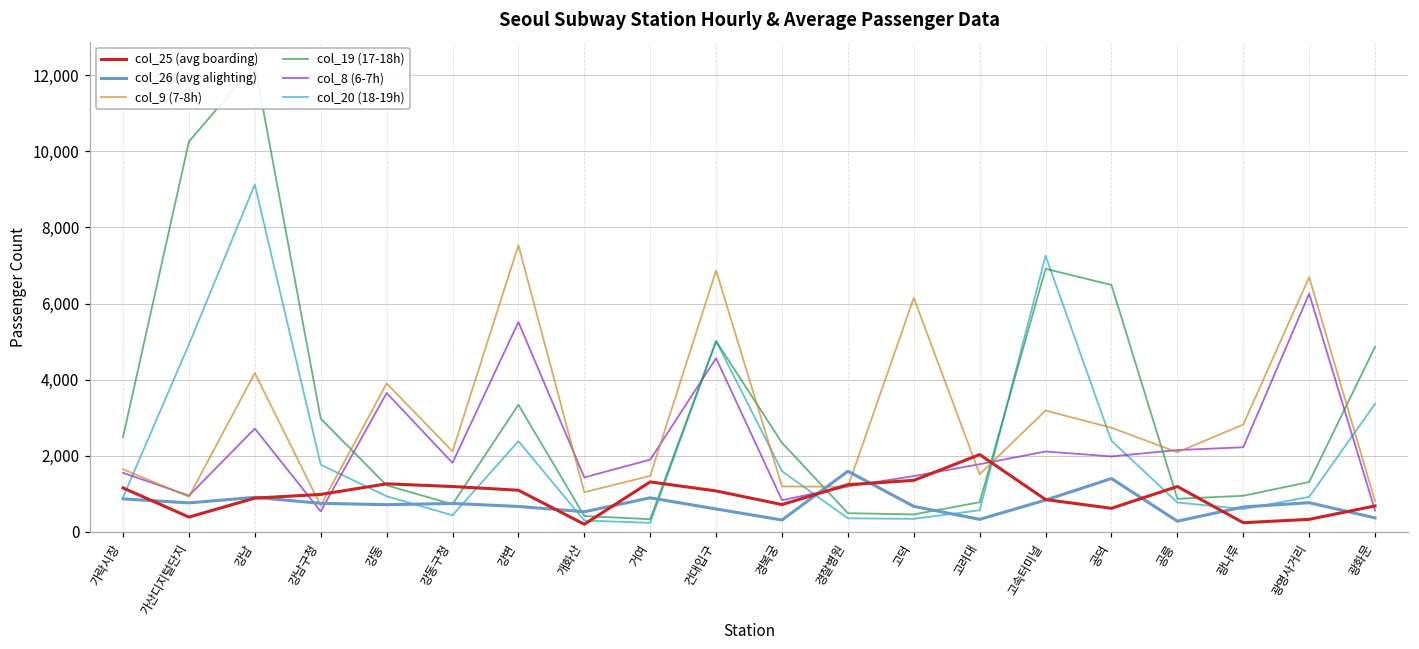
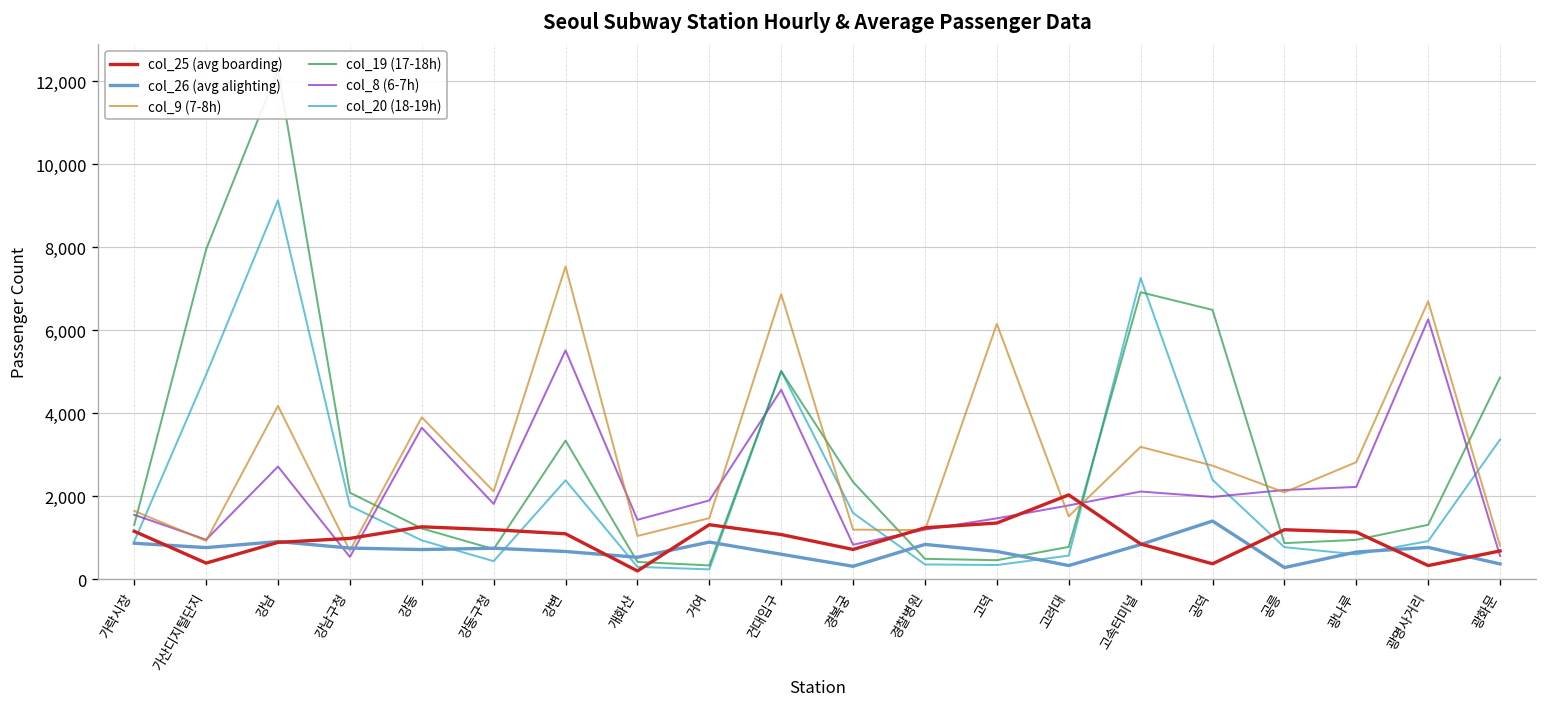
col_19 (17-18h), 가락시장: 2,500 -> 1,300
col_19 (17-18h), 가산디지털단지: 10,300 -> 7,900
col_19 (17-18h), 강남구청: 3,000 -> 2,100
col_26 (avg alighting), 경찰병원: 1,600 -> 800
col_25 (avg boarding), 공덕: 600 -> 400
col_25 (avg boarding), 광나루: 200 -> 1,100
